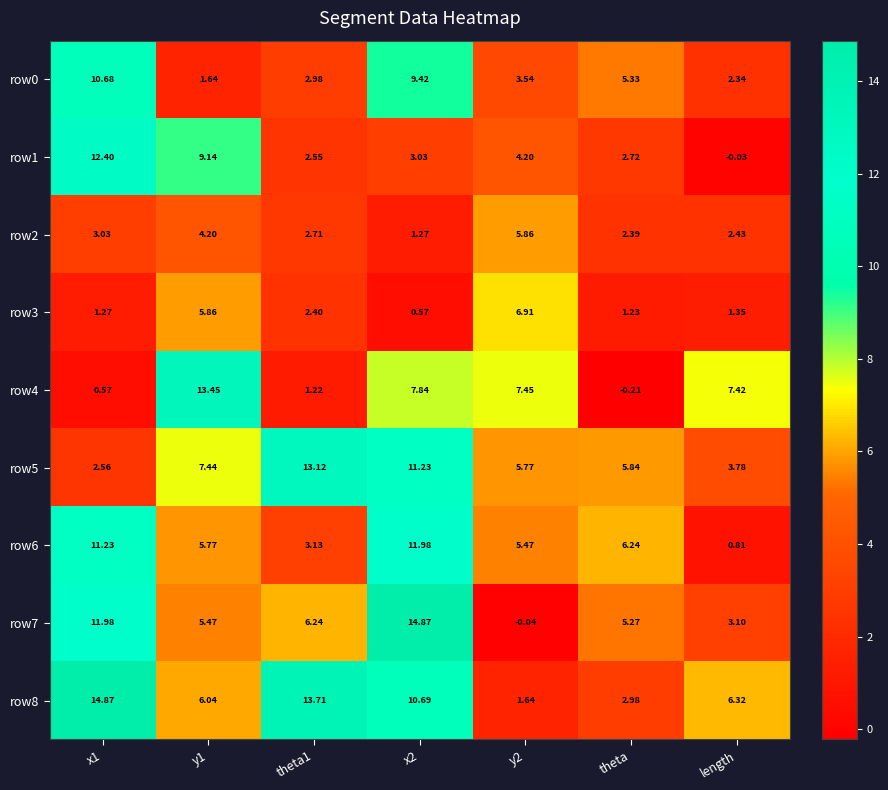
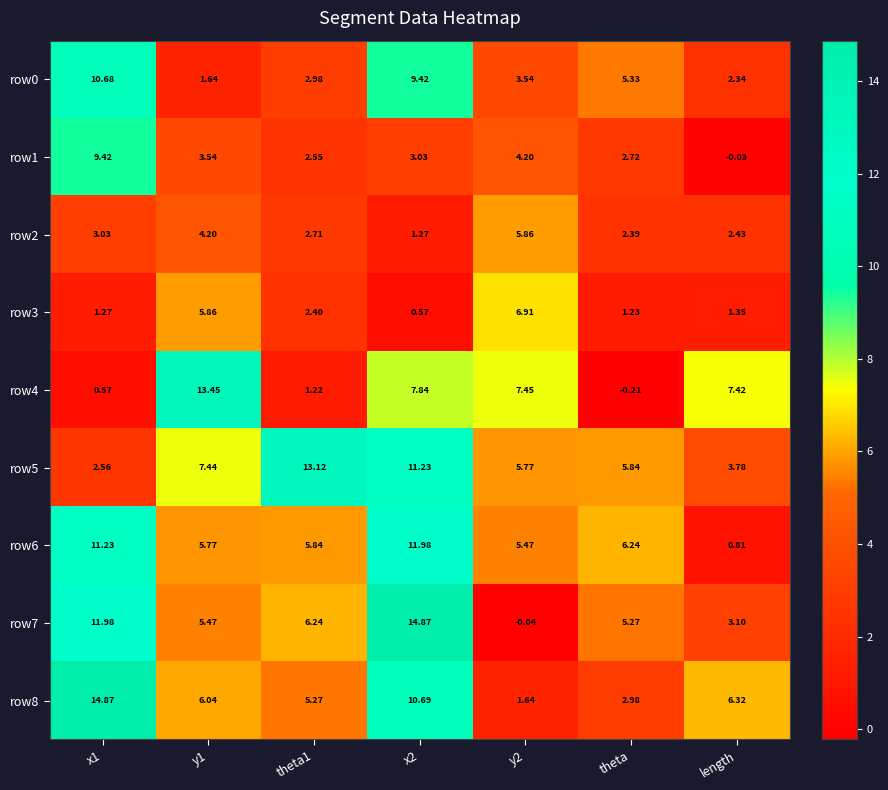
row1, x1: 12.40 -> 9.42
row1, y1: 9.14 -> 3.54
row6, theta1: 3.13 -> 5.84
row8, theta1: 13.71 -> 5.27
